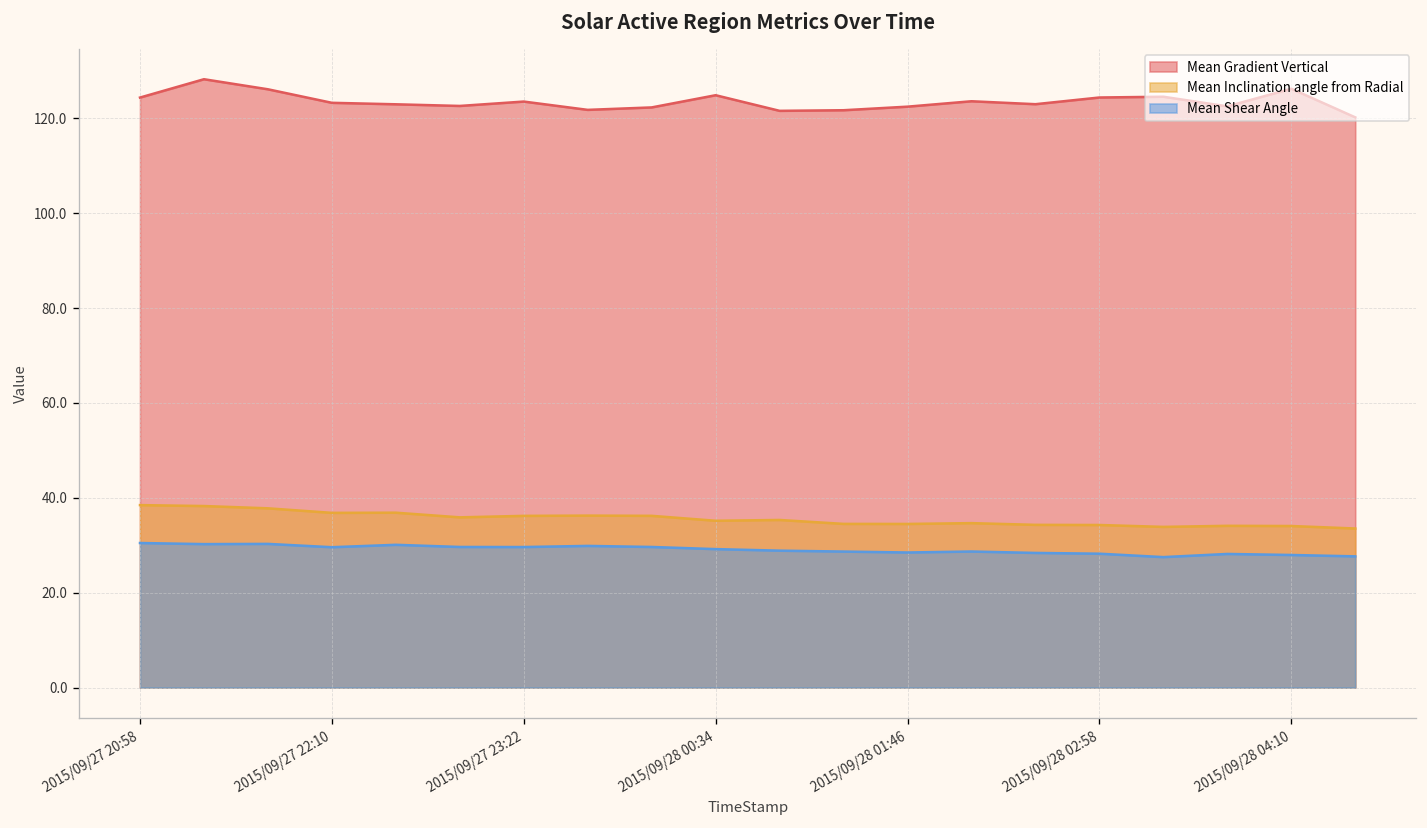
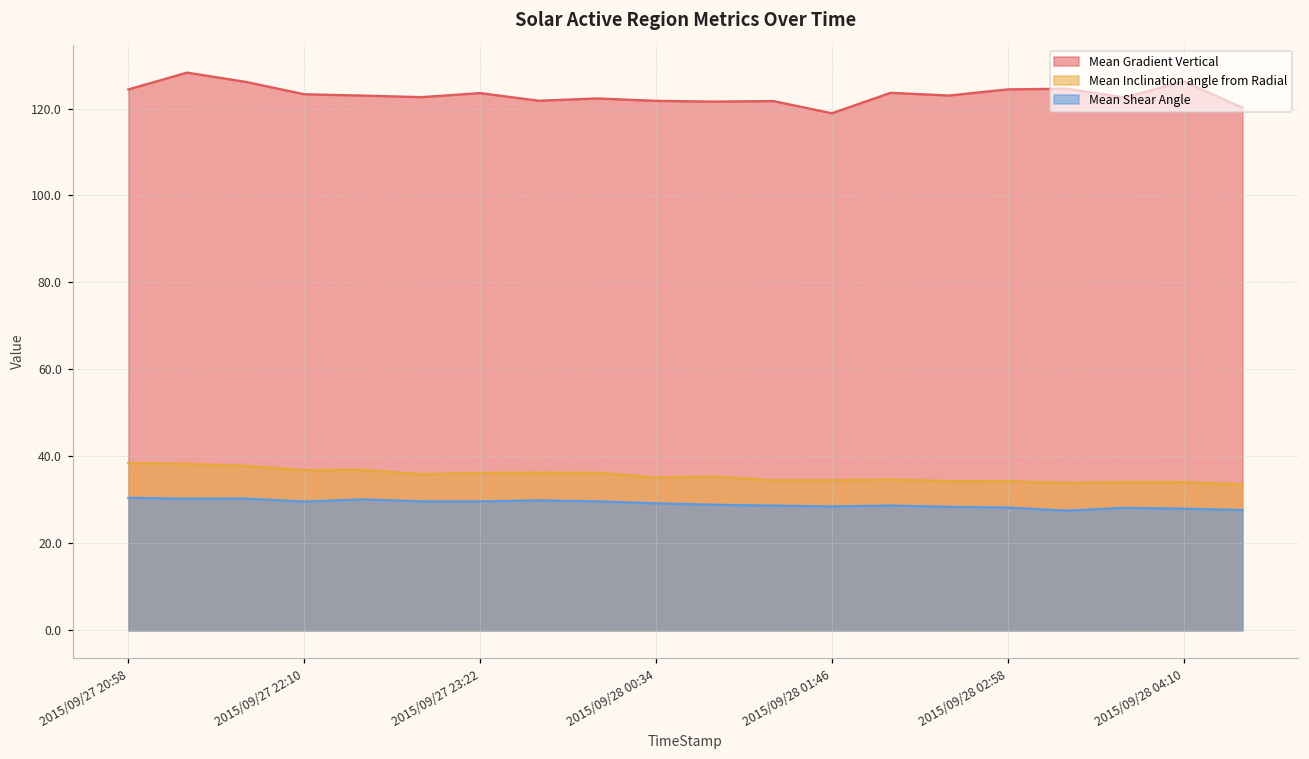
Mean Gradient Vertical, 2015/09/28 00:34: 125 -> 122
Mean Gradient Vertical, 2015/09/28 01:46: 122 -> 119
